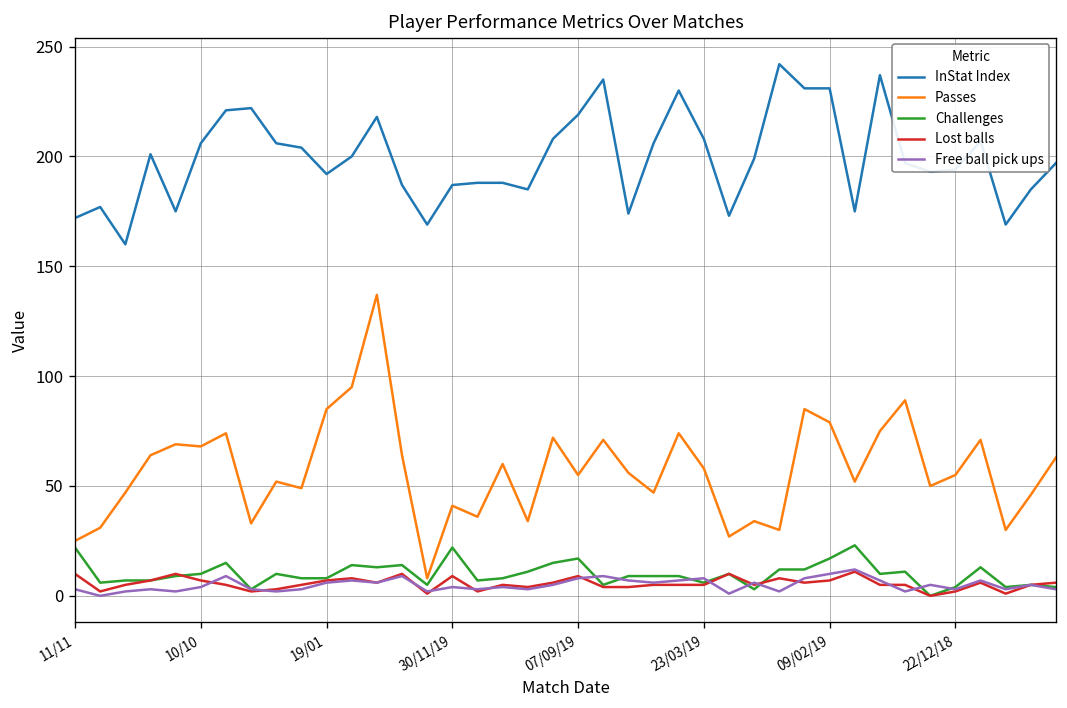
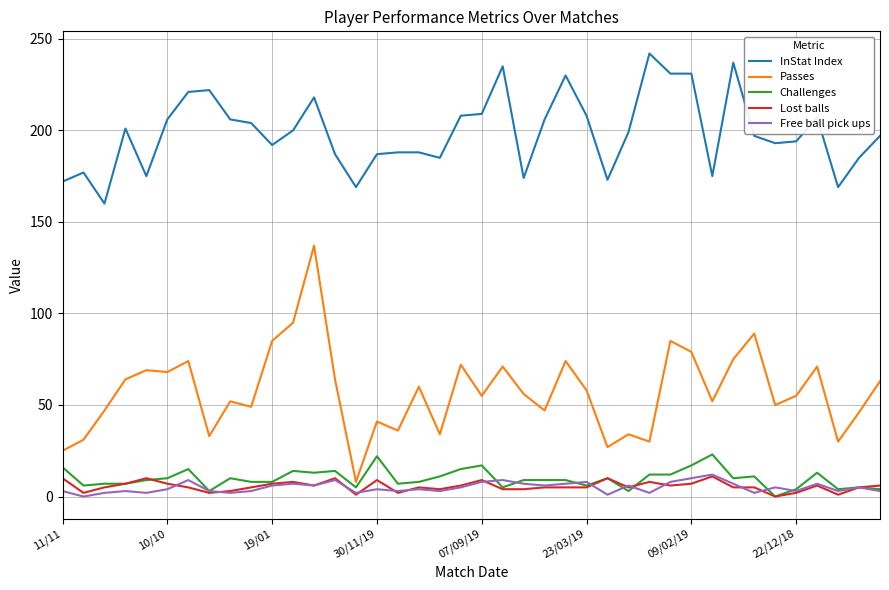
Challenges, 11/11: 22 -> 16
InStat Index, 07/09/19: 219 -> 209
